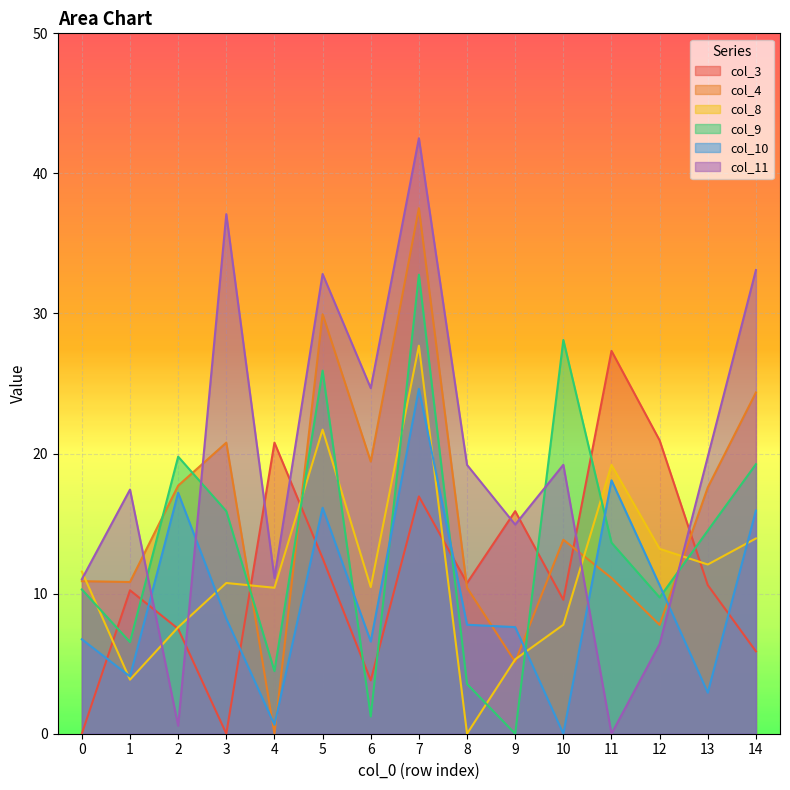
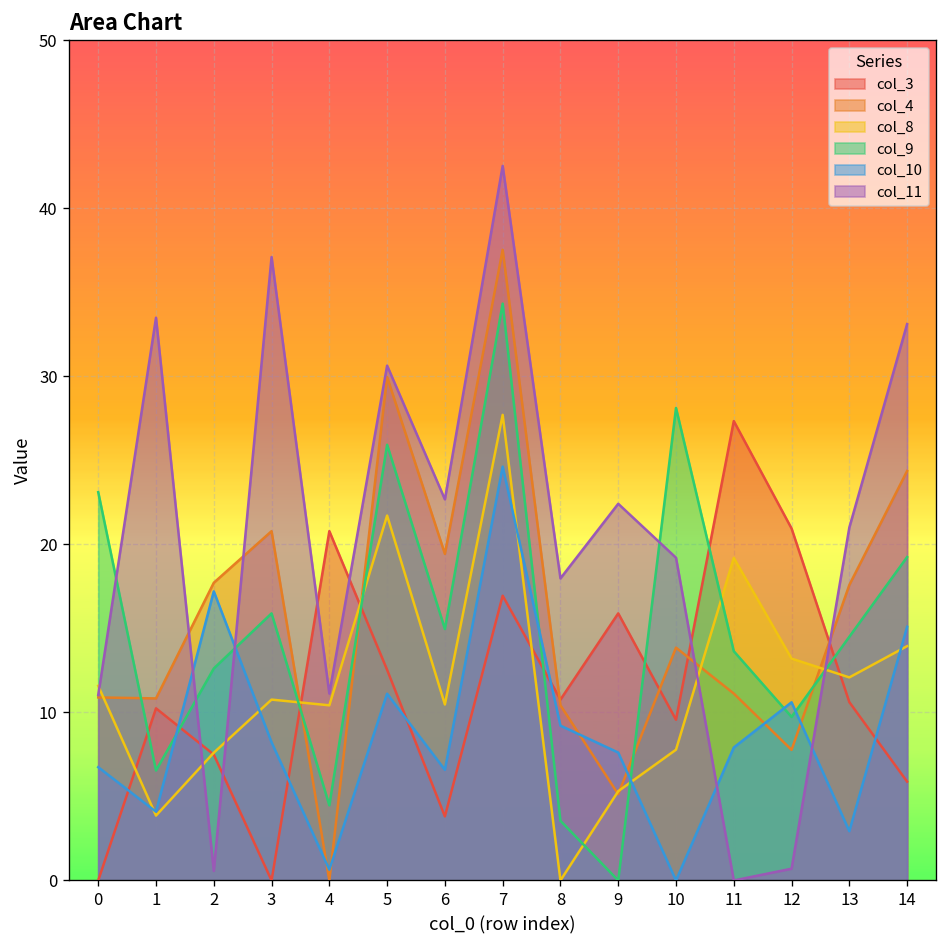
col_9, 0: 10.3 -> 23.1
col_11, 1: 17.4 -> 33.5
col_9, 2: 19.8 -> 12.6
col_10, 5: 16.1 -> 11.1
col_11, 5: 32.8 -> 30.6
col_9, 6: 1.2 -> 15.0
col_11, 6: 24.7 -> 22.7
col_9, 7: 32.8 -> 34.3
col_10, 8: 7.8 -> 9.2
col_11, 8: 19.2 -> 18.0
col_11, 9: 14.9 -> 22.4
col_10, 11: 18.1 -> 7.9
col_11, 12: 6.4 -> 0.7
col_11, 13: 19.8 -> 21.0
col_10, 14: 15.9 -> 15.1
